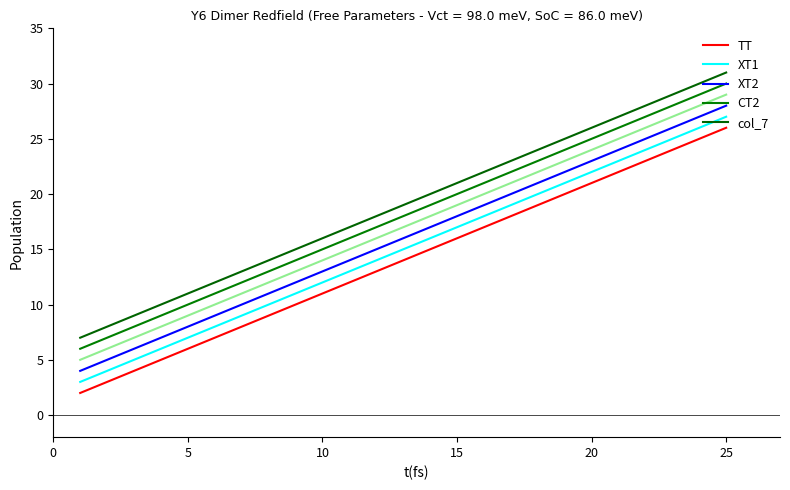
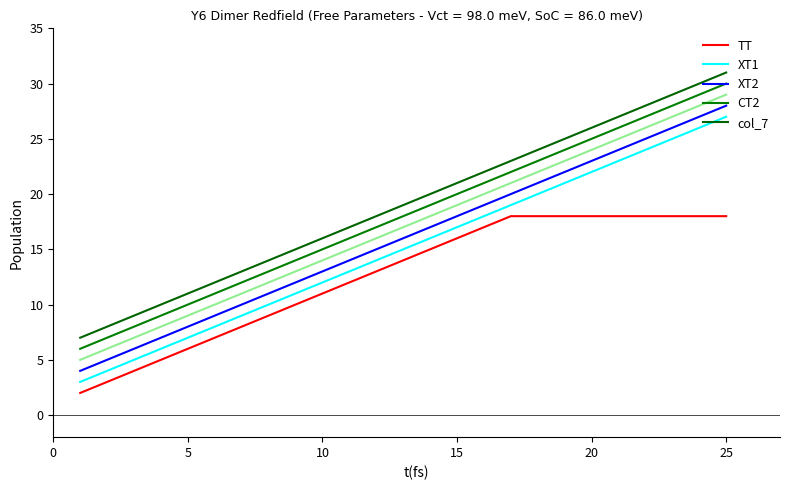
TT, 25: 26 -> 18
